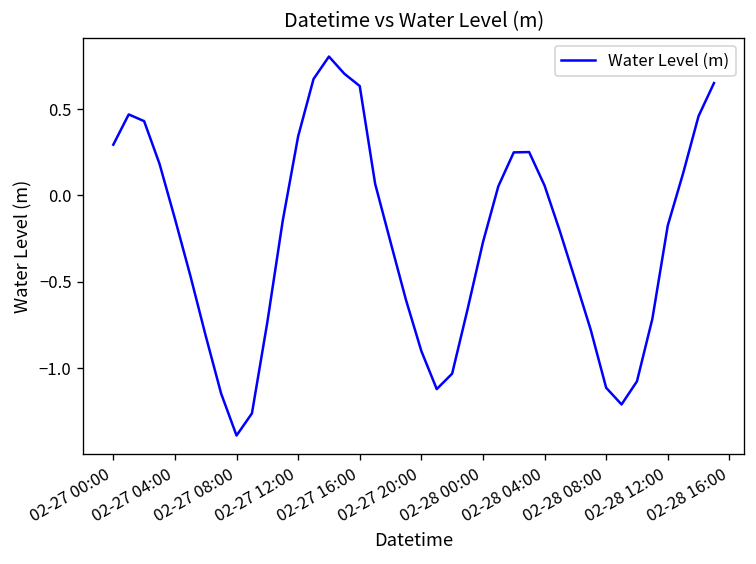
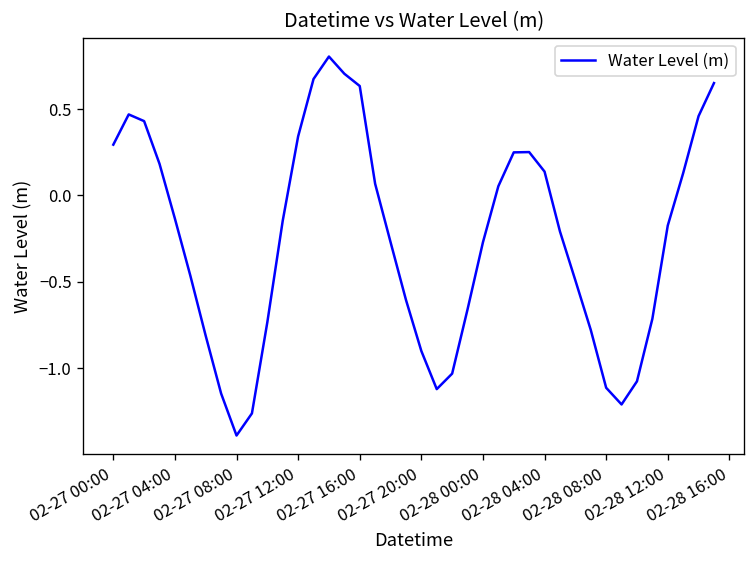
02-28 04:00: 0.06 -> 0.14
